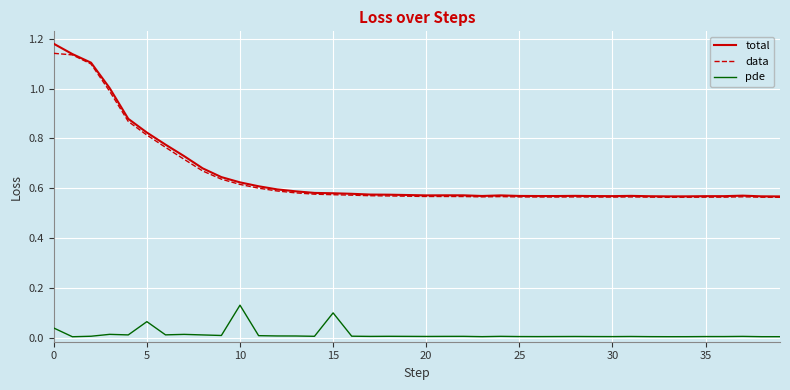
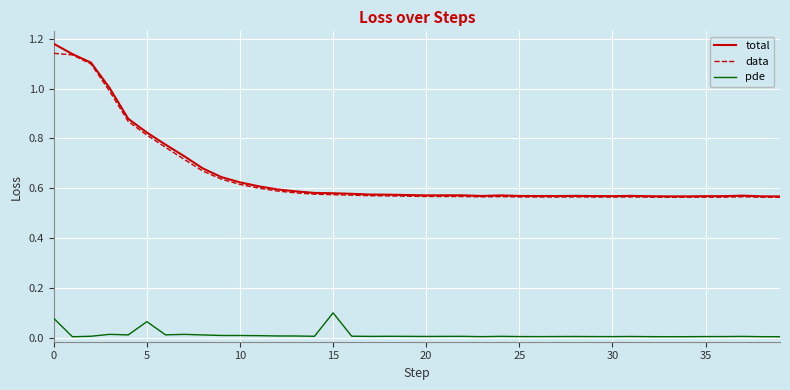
pde, 0: 0.04 -> 0.08
pde, 10: 0.13 -> 0.01
